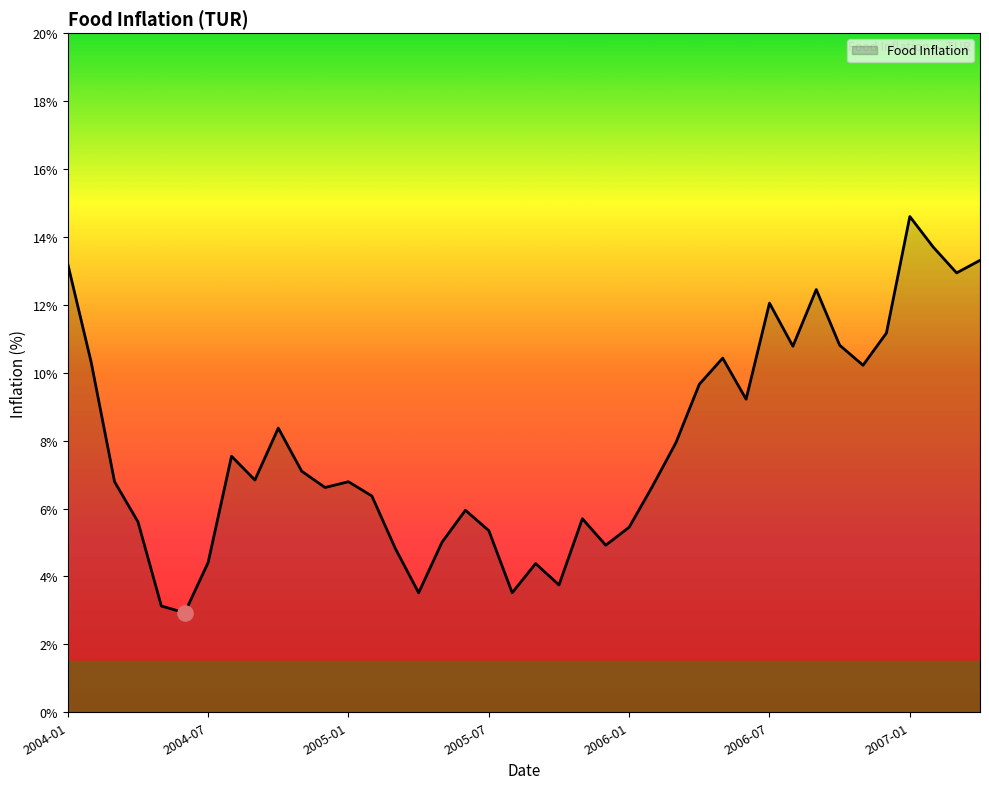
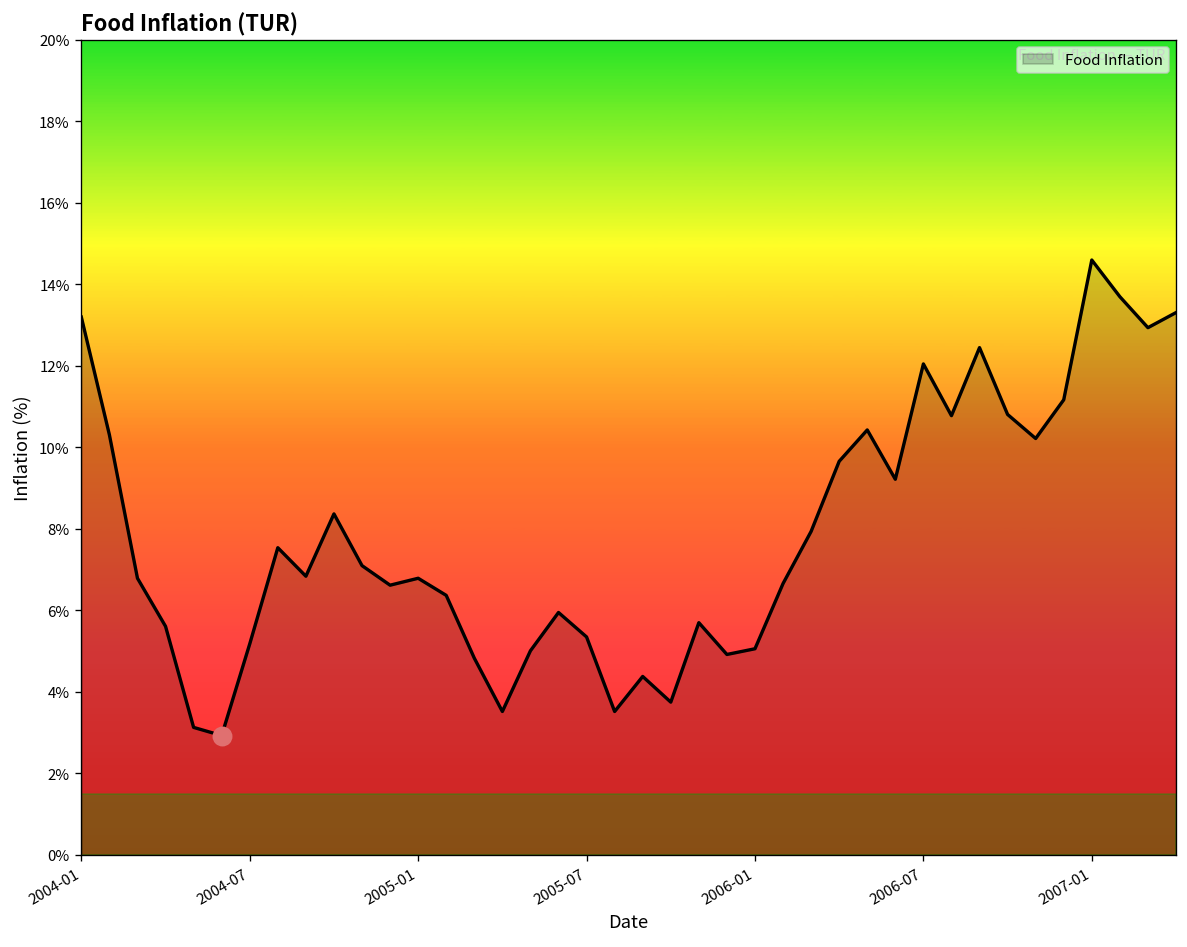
Food Inflation, 2004-07: 4.4% -> 5.2%
Food Inflation, 2006-01: 5.5% -> 5.1%
